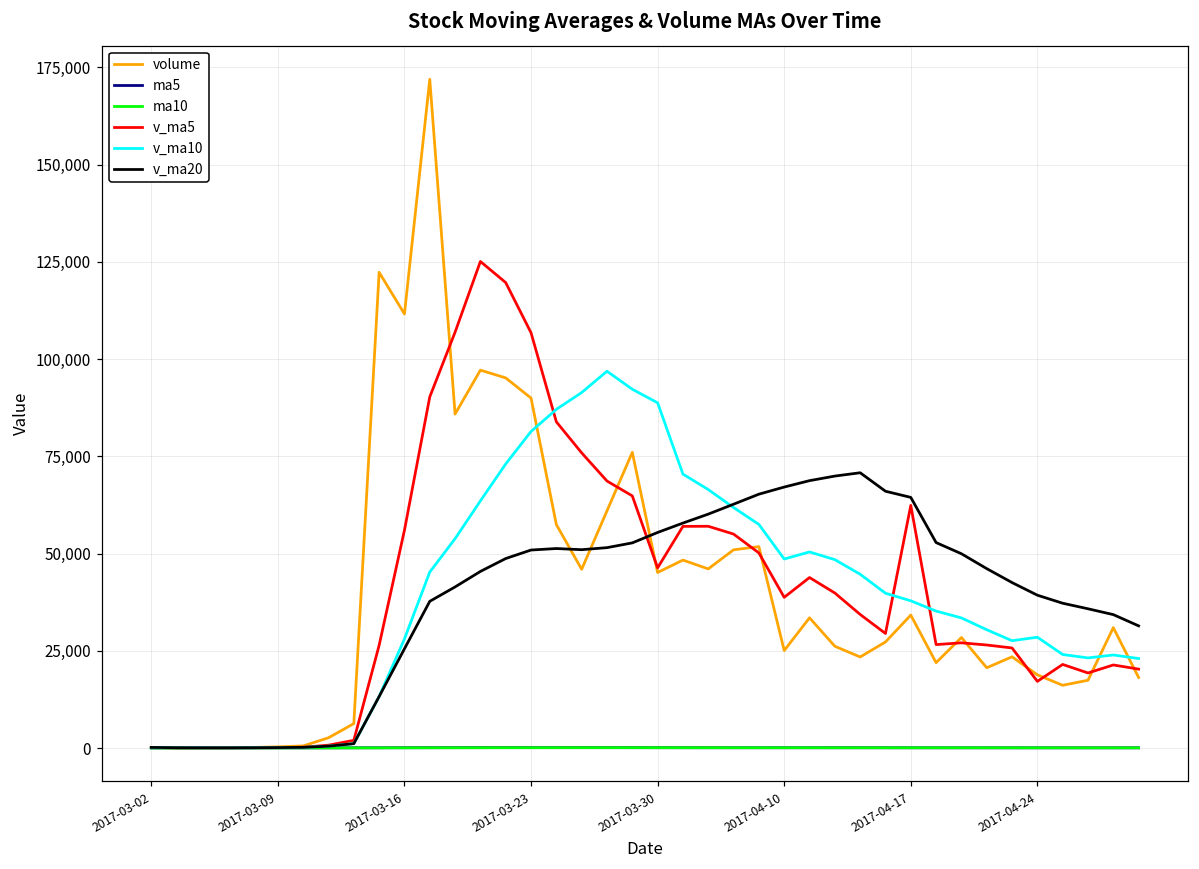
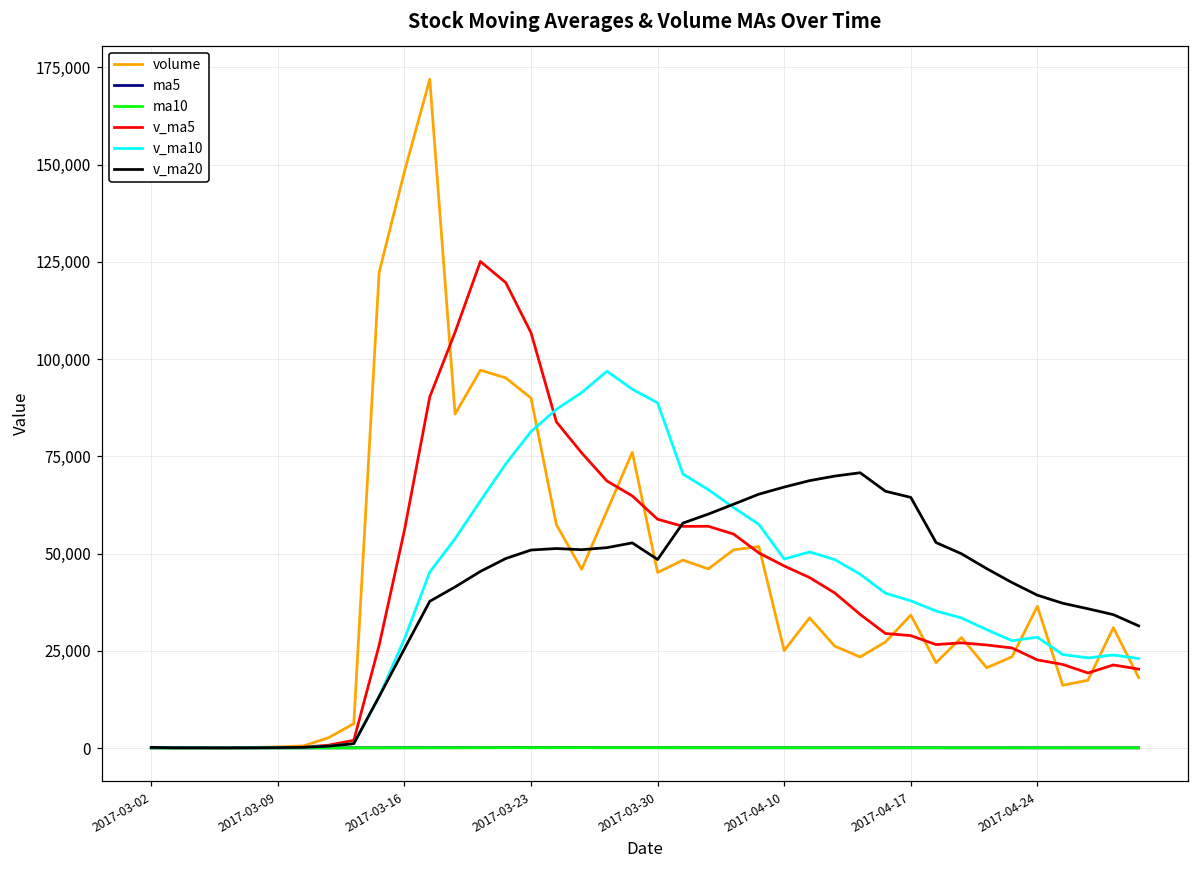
volume, 2017-03-16: 112,000 -> 148,000
v_ma5, 2017-03-30: 46,000 -> 59,000
v_ma20, 2017-03-30: 55,000 -> 48,000
v_ma5, 2017-04-10: 39,000 -> 47,000
v_ma5, 2017-04-17: 62,000 -> 29,000
volume, 2017-04-24: 19,000 -> 36,000
v_ma5, 2017-04-24: 17,000 -> 23,000
